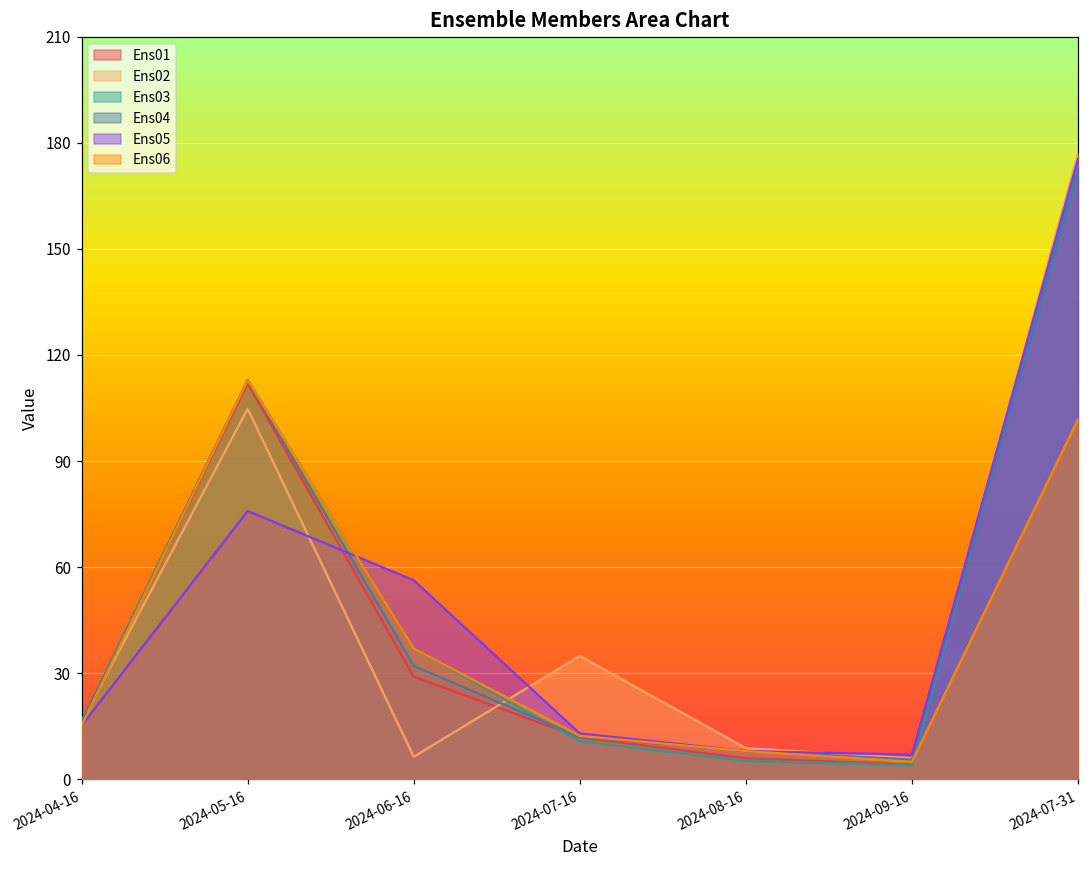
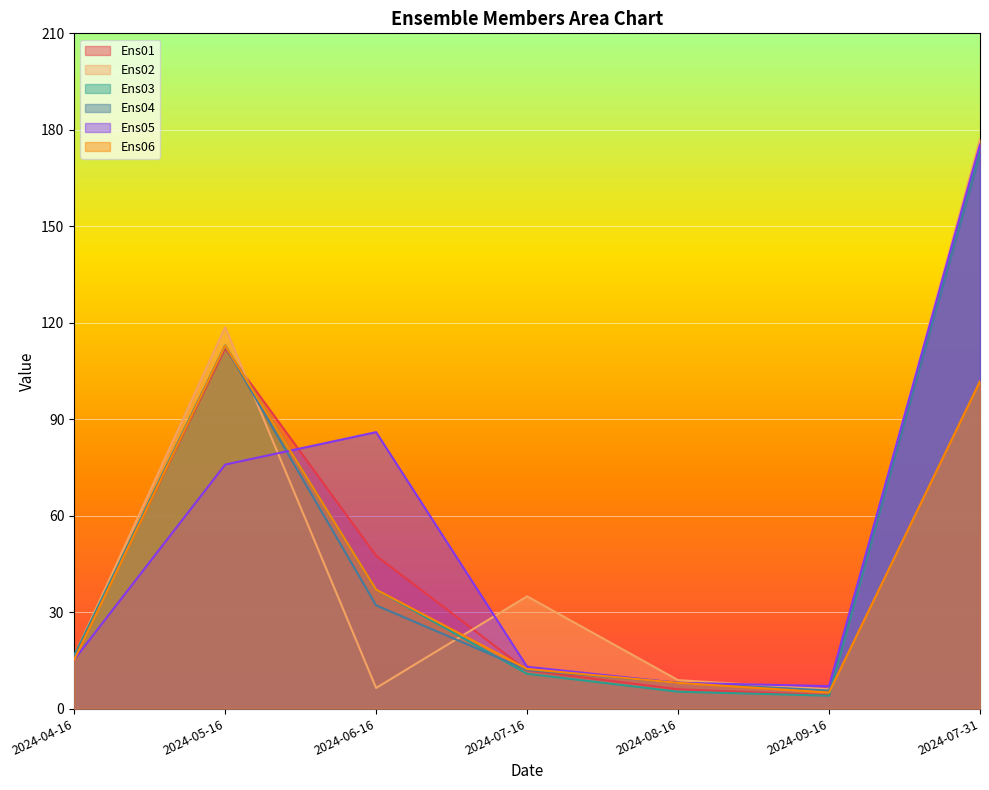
Ens02, 2024-05-16: 105 -> 119
Ens01, 2024-06-16: 29 -> 48
Ens05, 2024-06-16: 56 -> 86
